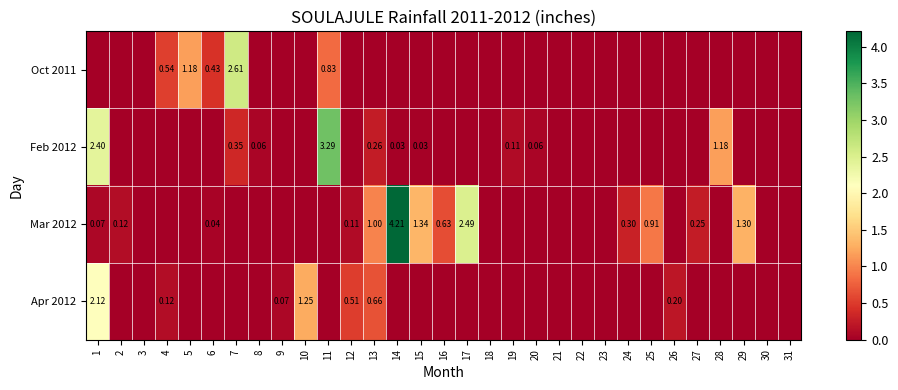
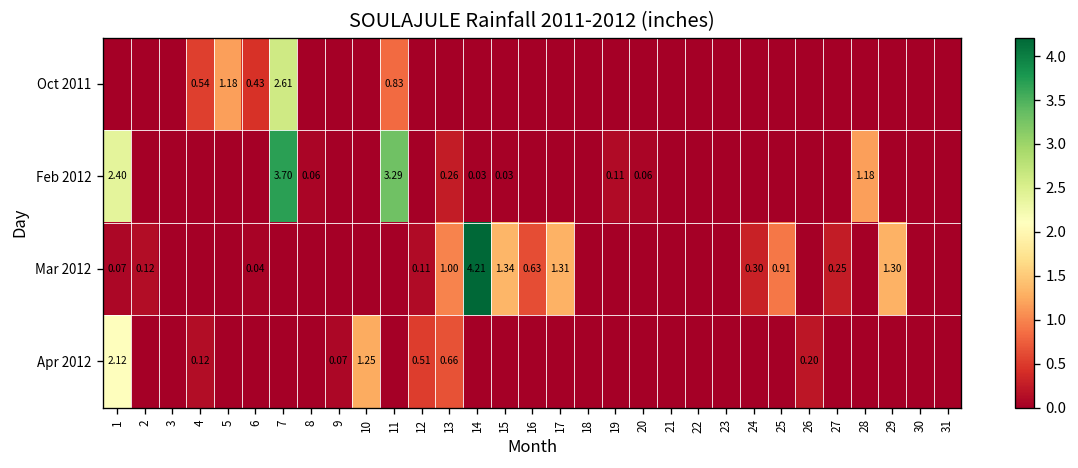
Feb 2012, 7: 0.35 -> 3.70
Mar 2012, 17: 2.49 -> 1.31
